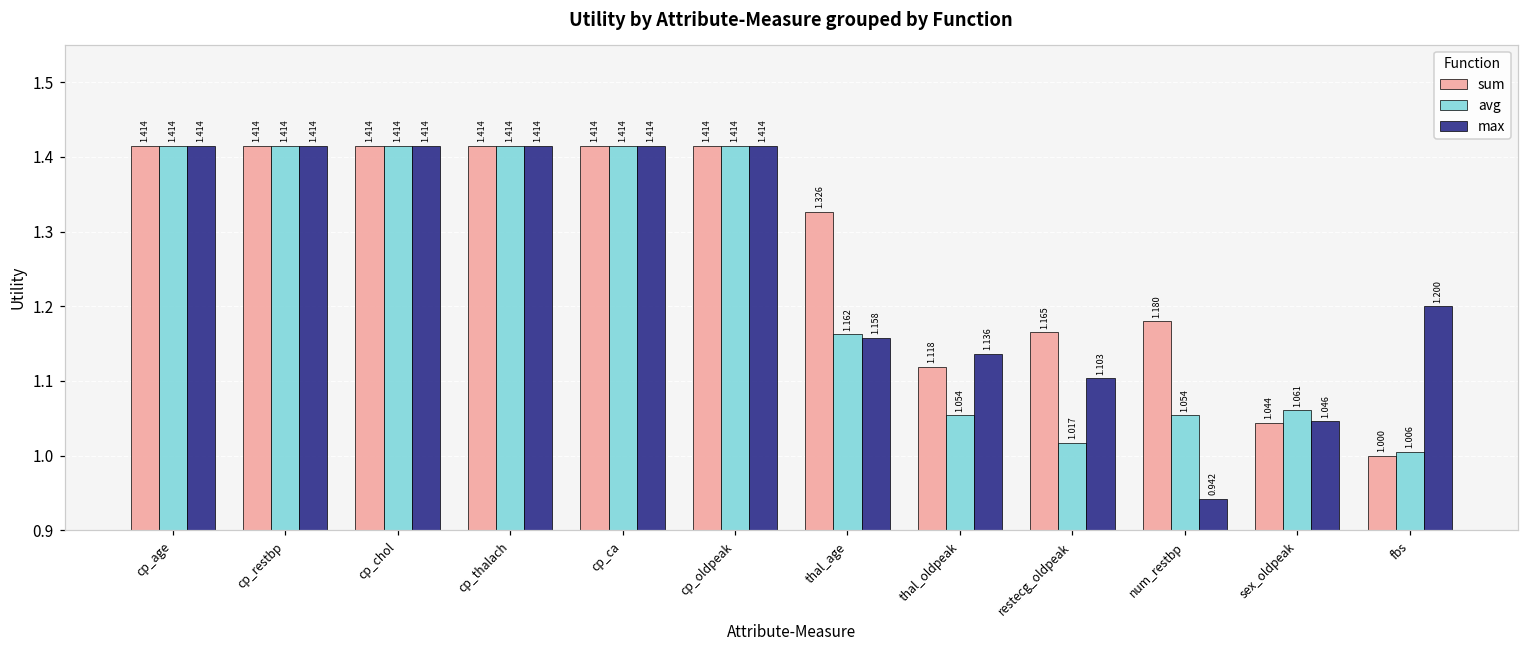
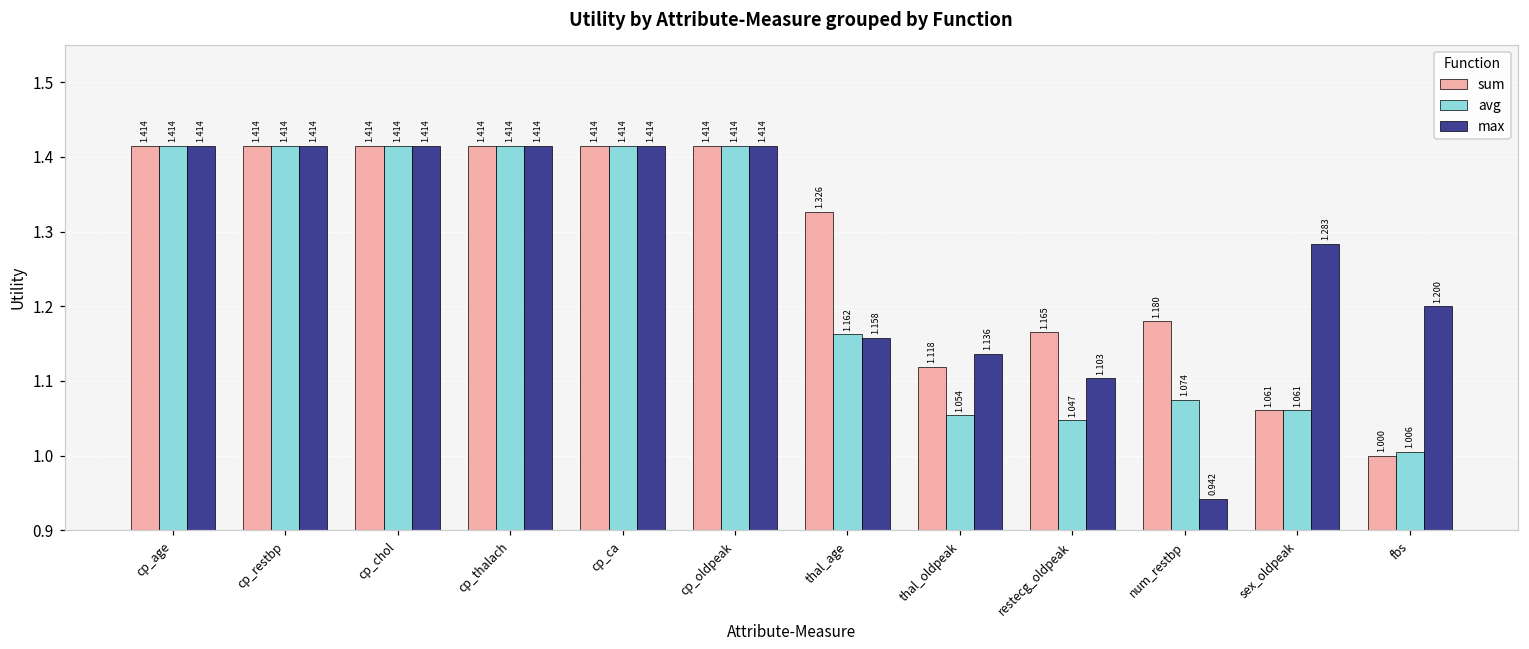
avg, restecg_oldpeak: 1.017 -> 1.047
avg, num_restbp: 1.054 -> 1.074
sum, sex_oldpeak: 1.044 -> 1.061
max, sex_oldpeak: 1.046 -> 1.283
